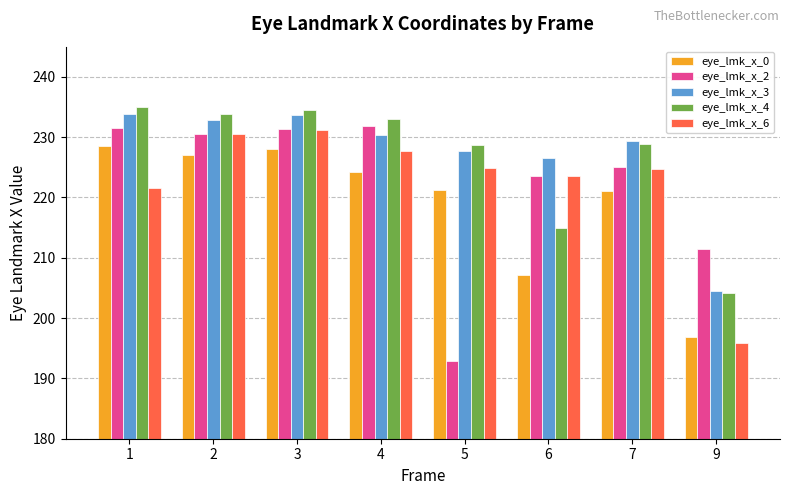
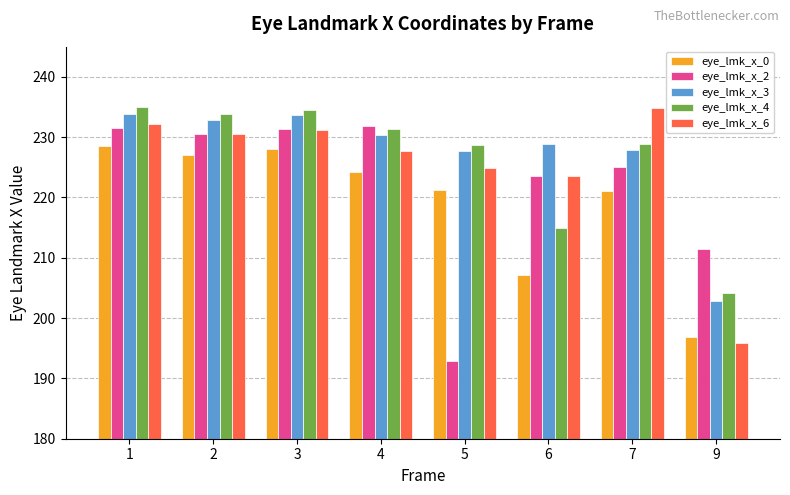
eye_lmk_x_6, 1: 222 -> 232
eye_lmk_x_4, 4: 233 -> 231
eye_lmk_x_3, 6: 227 -> 229
eye_lmk_x_3, 7: 229 -> 228
eye_lmk_x_6, 7: 225 -> 235
eye_lmk_x_3, 9: 205 -> 203
